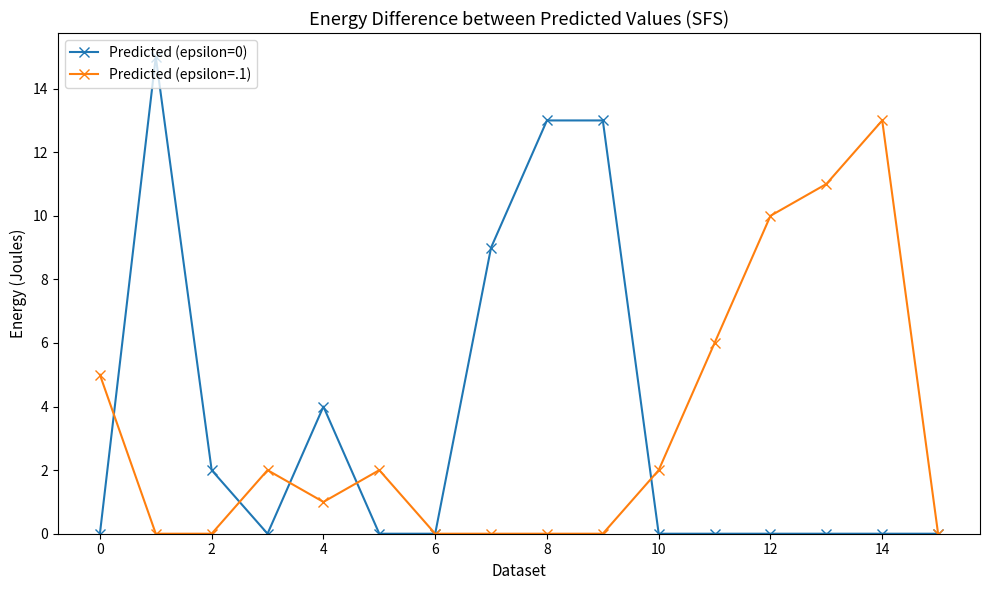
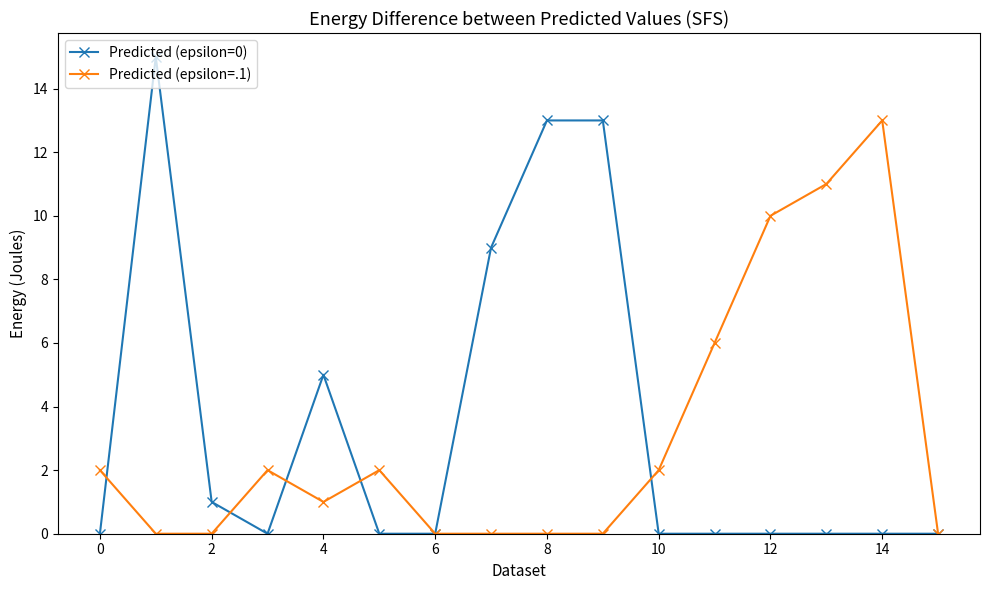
Predicted (epsilon=.1), 0: 5 -> 2
Predicted (epsilon=0), 2: 2 -> 1
Predicted (epsilon=0), 4: 4 -> 5
